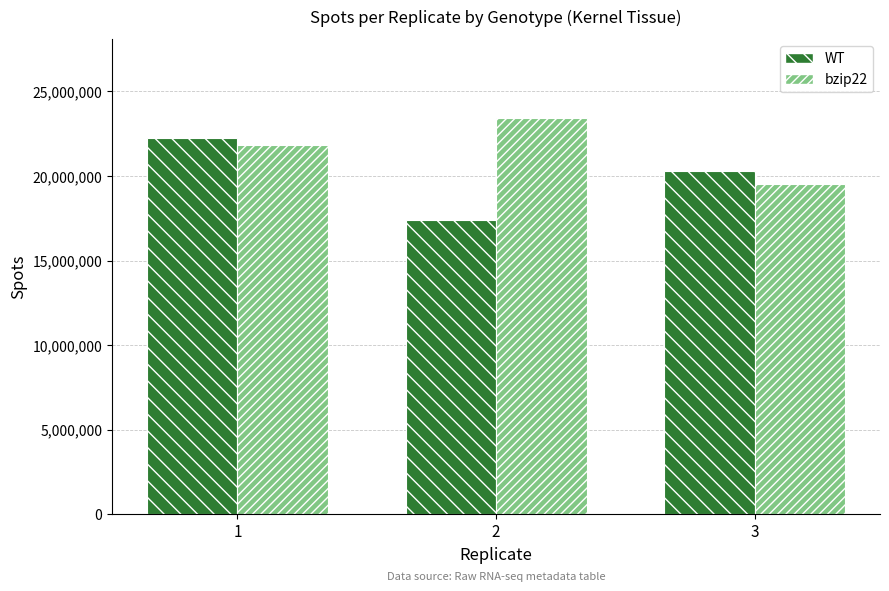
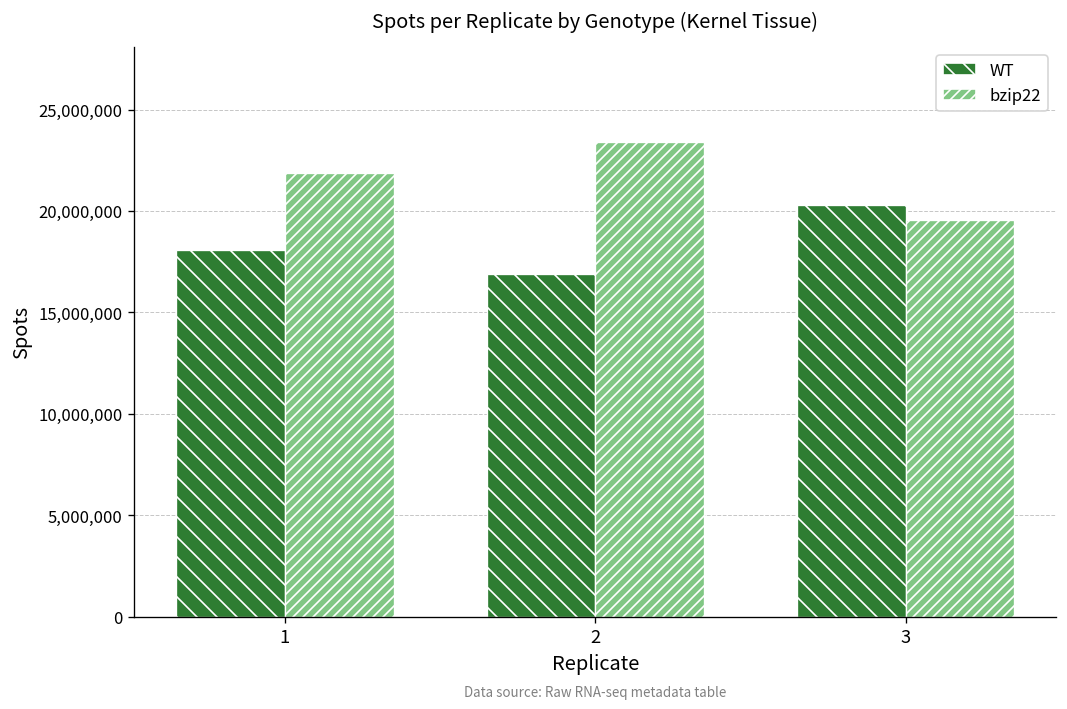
WT, 1: 22,200,000 -> 18,100,000
WT, 2: 17,400,000 -> 16,900,000
